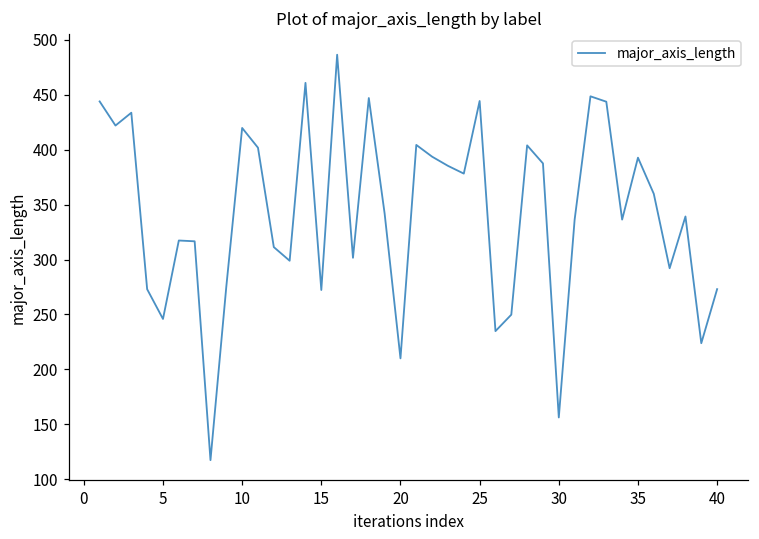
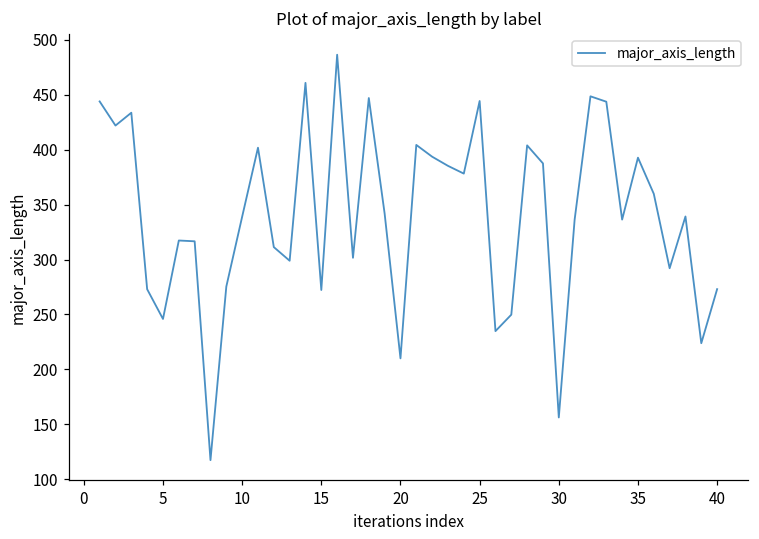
10: 420 -> 340
